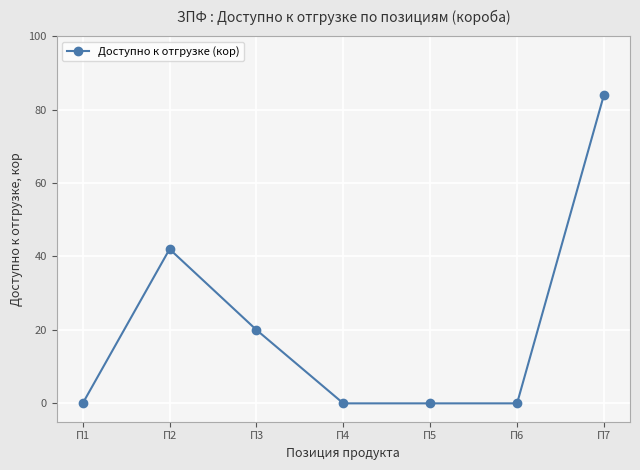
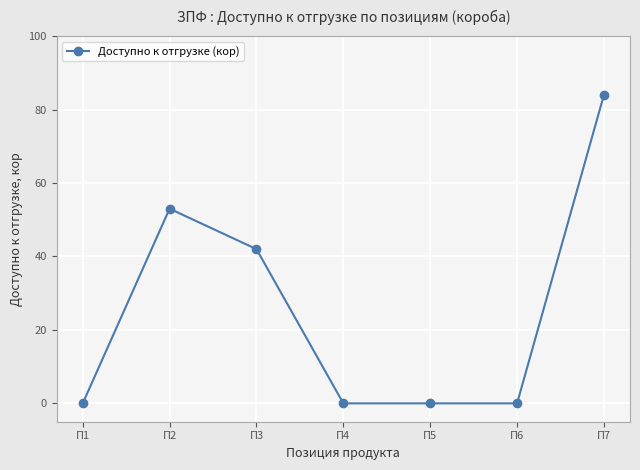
П2: 42 -> 53
П3: 20 -> 42
